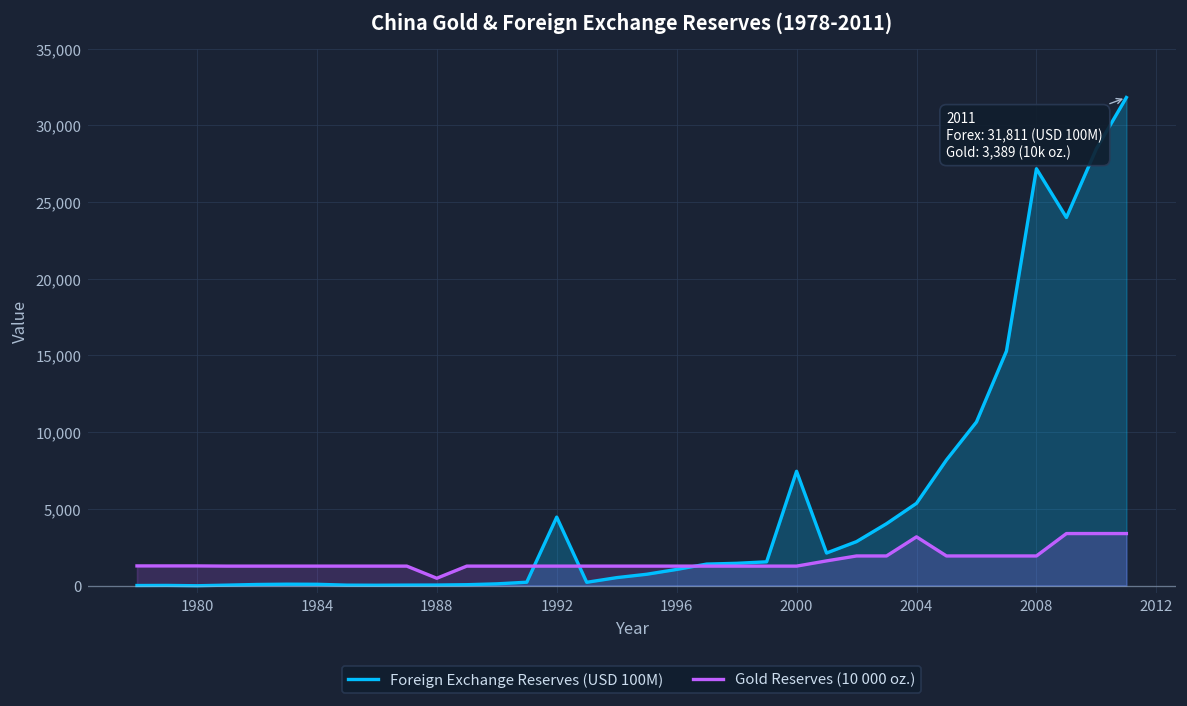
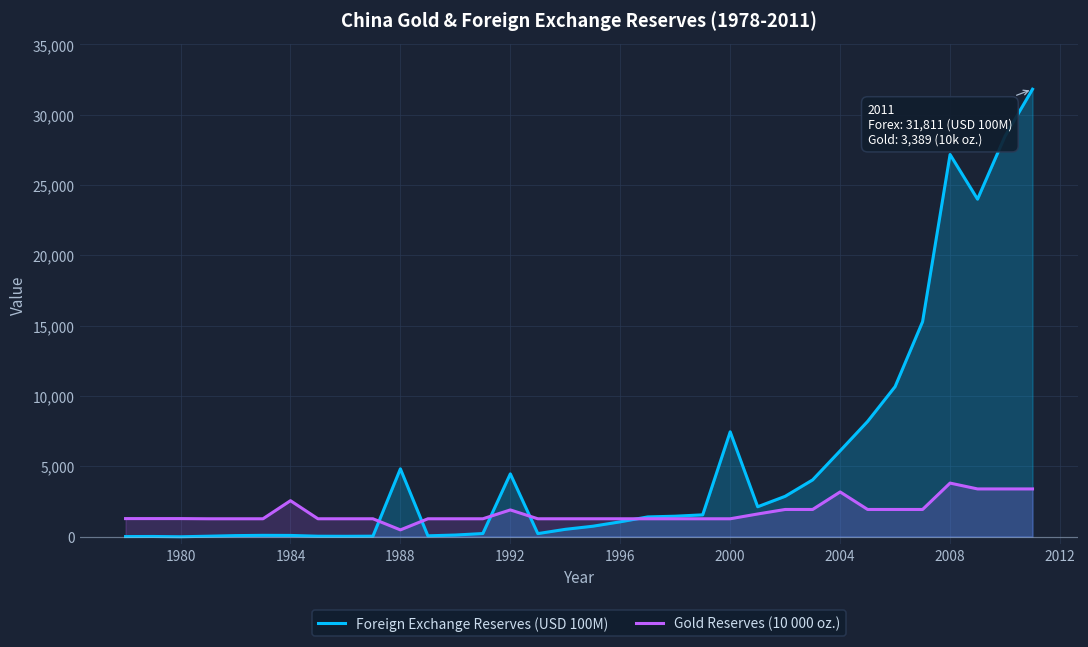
Gold Reserves (10 000 oz.), 1984: 1,300 -> 2,600
Foreign Exchange Reserves (USD 100M), 1988: 0 -> 4,800
Gold Reserves (10 000 oz.), 1992: 1,300 -> 1,900
Foreign Exchange Reserves (USD 100M), 2004: 5,400 -> 6,100
Gold Reserves (10 000 oz.), 2008: 1,900 -> 3,800
